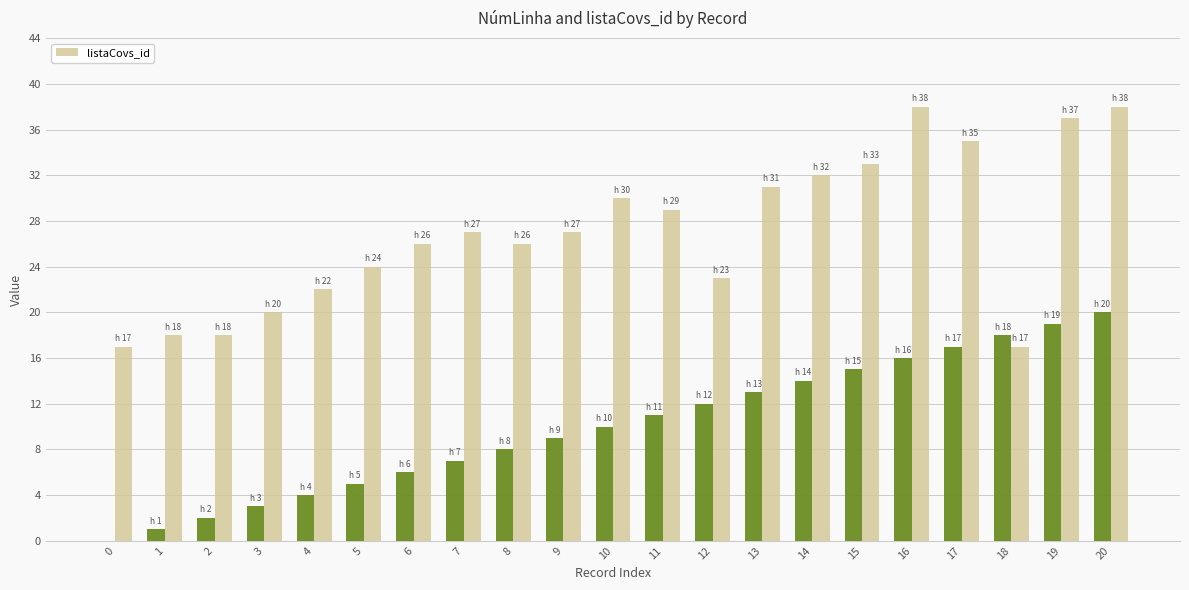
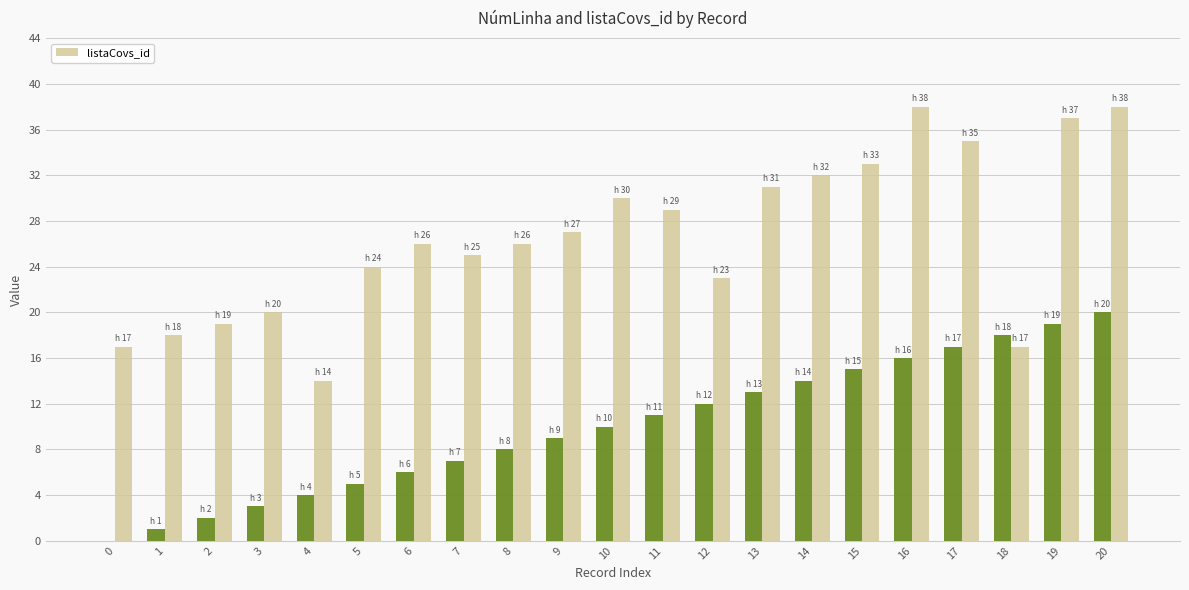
listaCovs_id, 2: 18 -> 19
listaCovs_id, 4: 22 -> 14
listaCovs_id, 7: 27 -> 25
